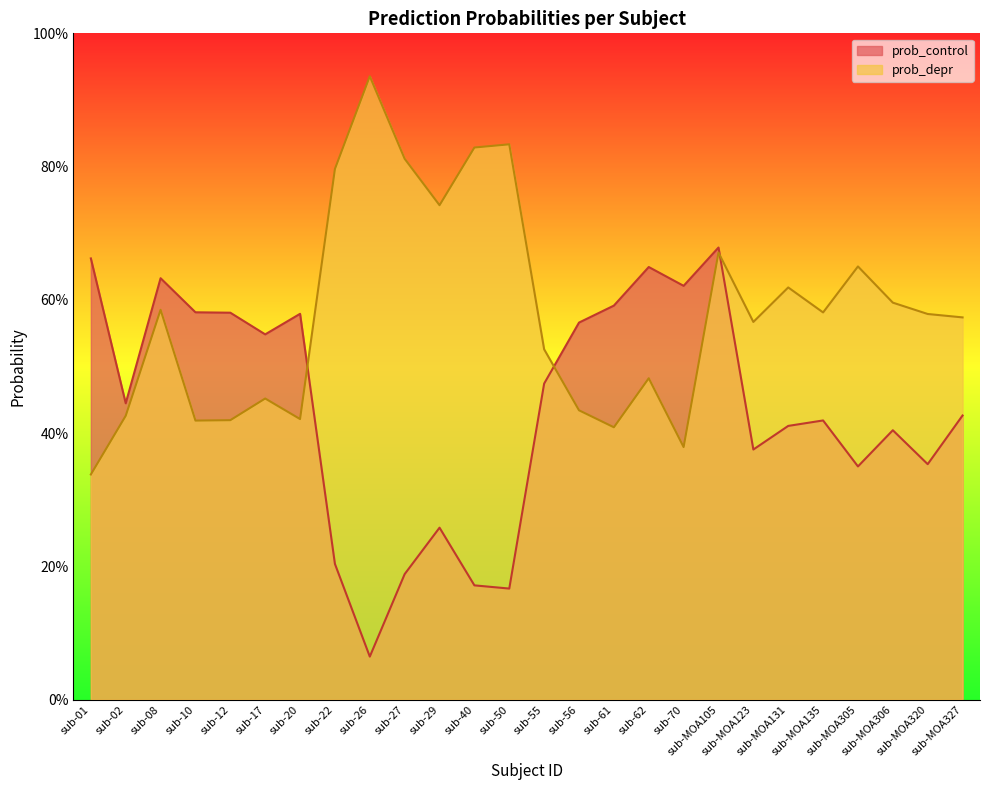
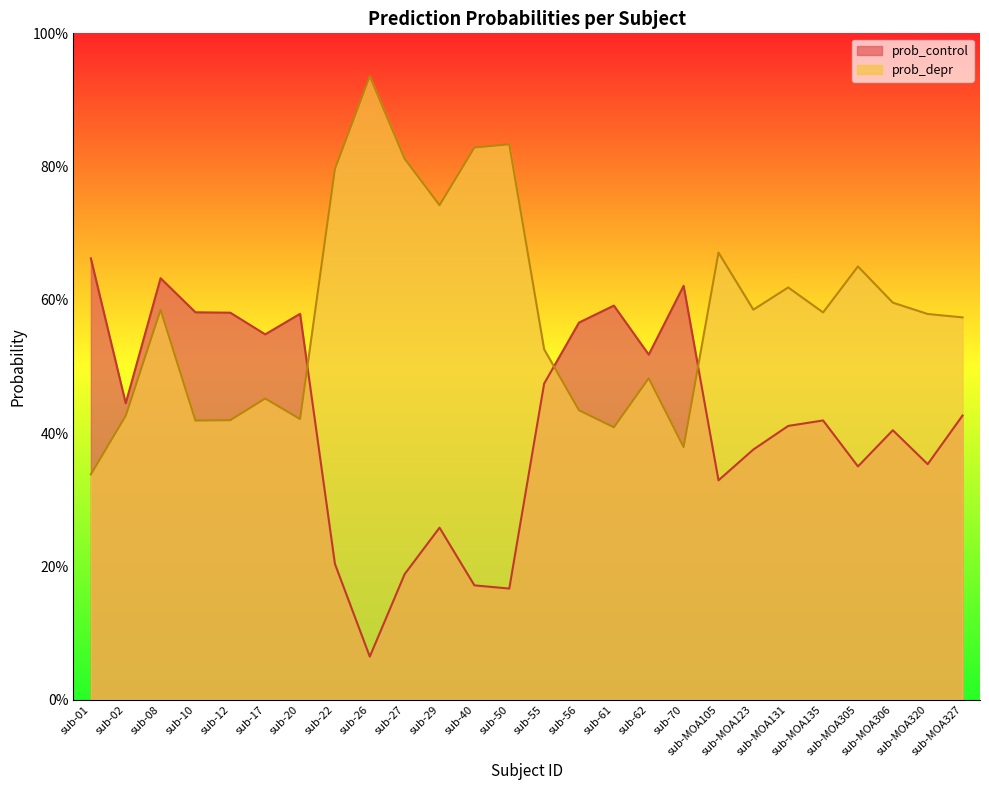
prob_control, sub-62: 65% -> 52%
prob_control, sub-MOA105: 68% -> 33%
prob_depr, sub-MOA123: 57% -> 59%
